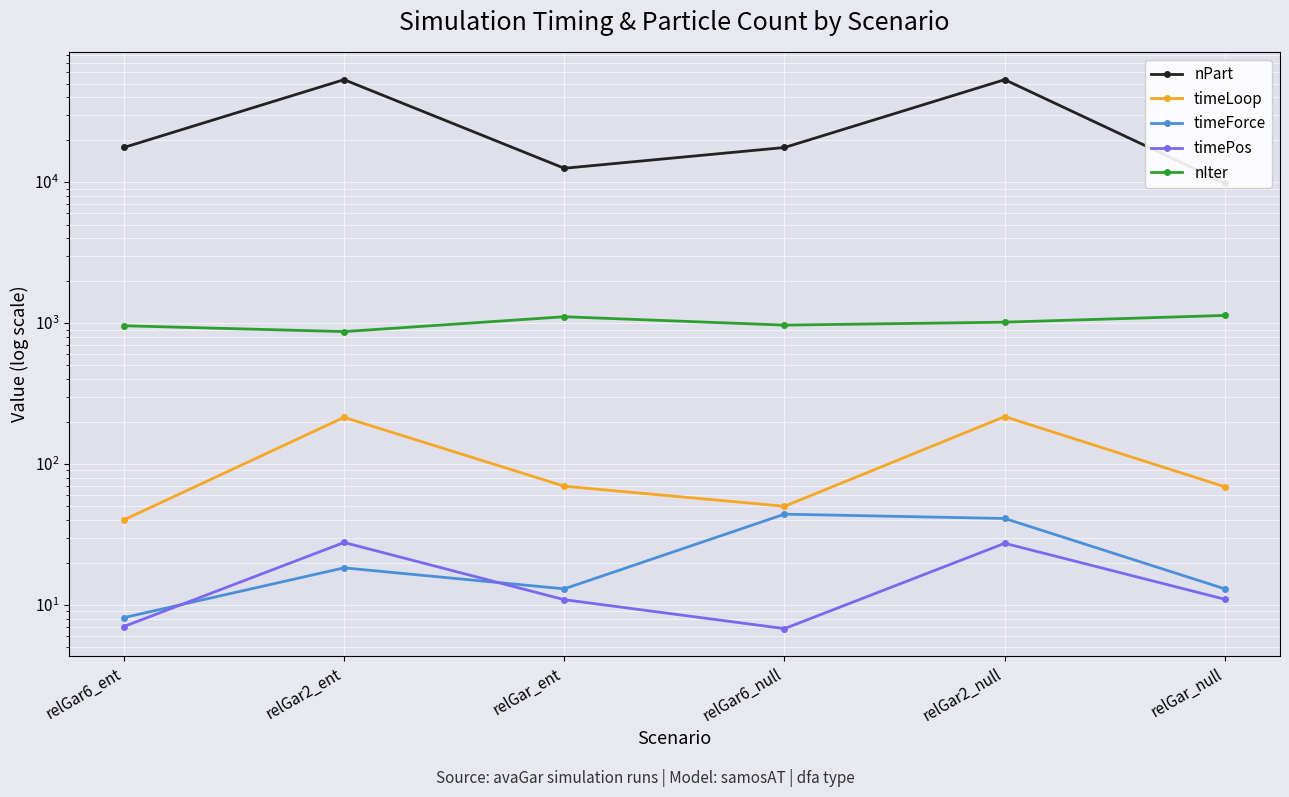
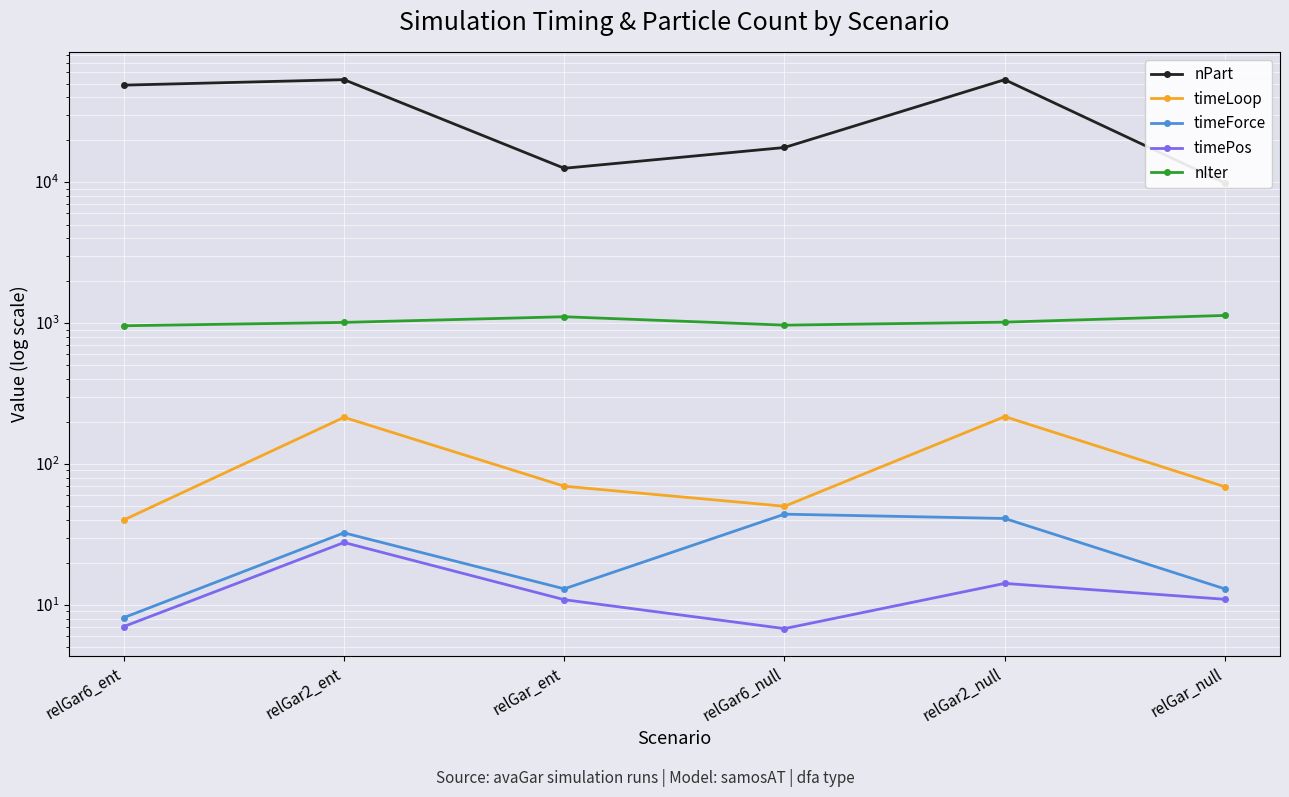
nPart, relGar6_ent: 18000 -> 49000
timeForce, relGar2_ent: 18 -> 32
nIter, relGar2_ent: 900 -> 1000
timePos, relGar2_null: 27 -> 14
